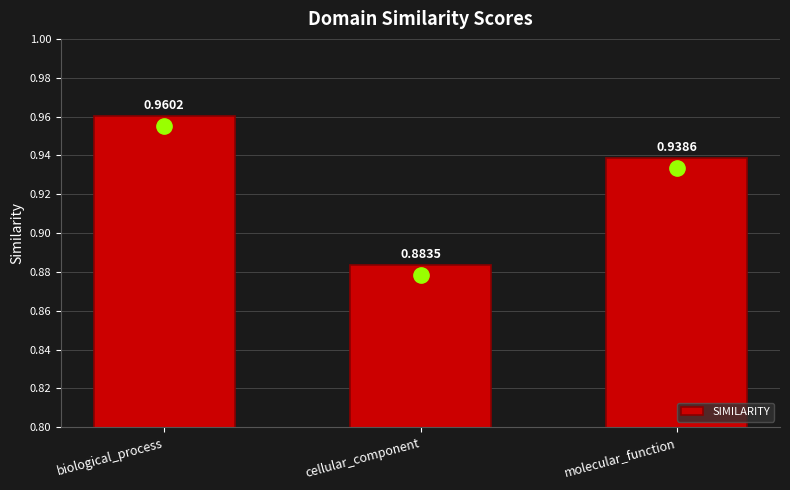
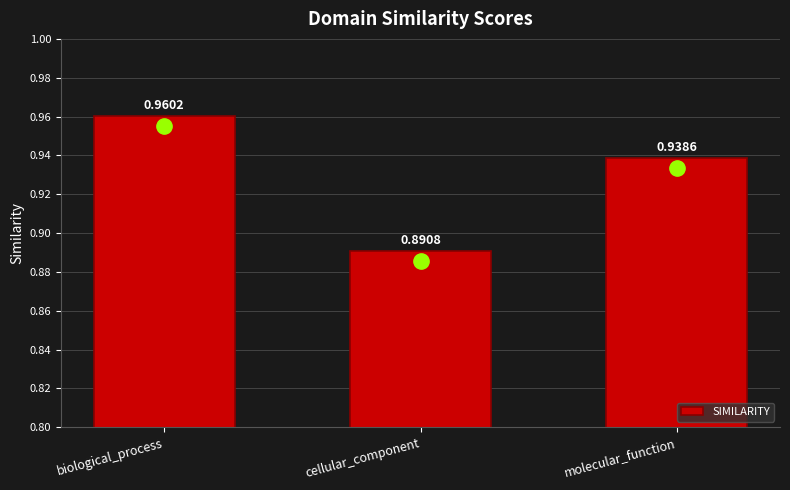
SIMILARITY, cellular_component: 0.8835 -> 0.8908
